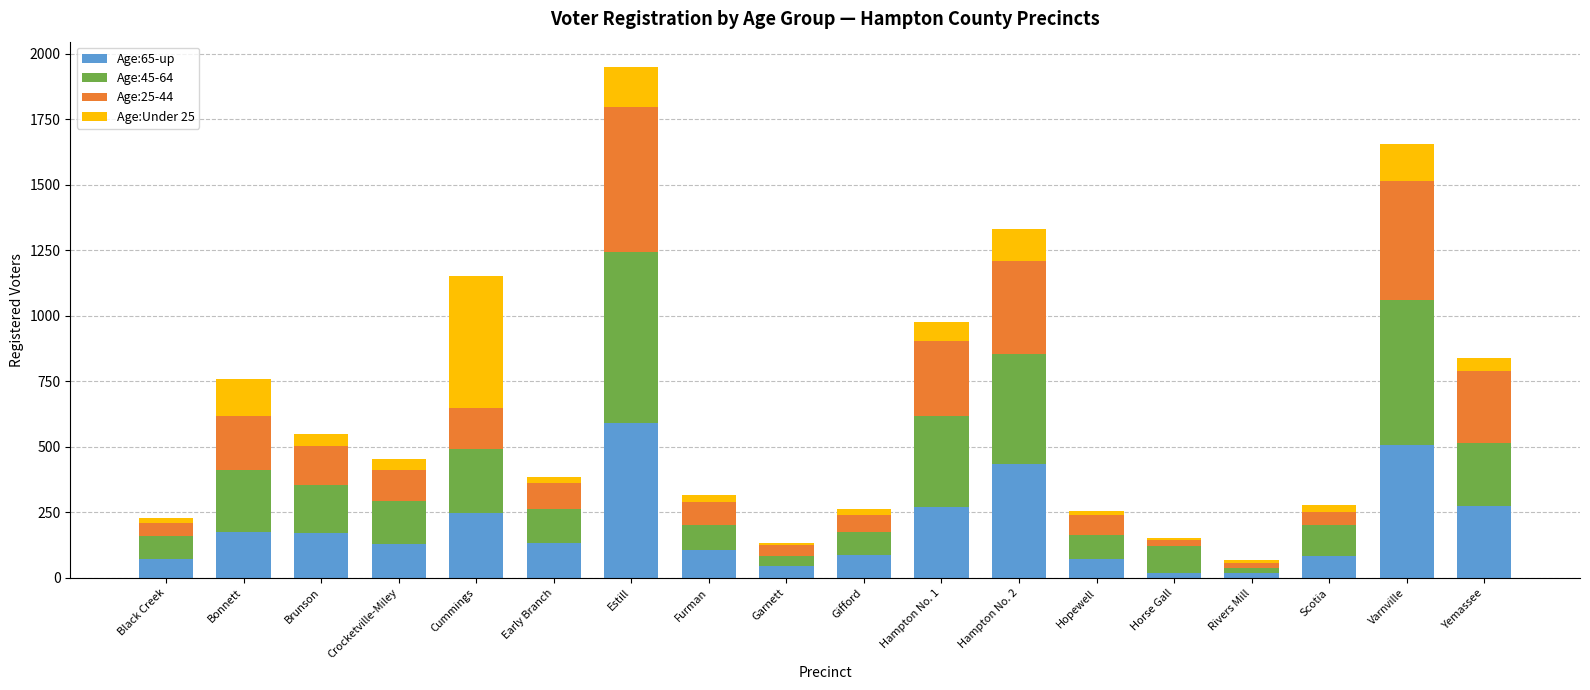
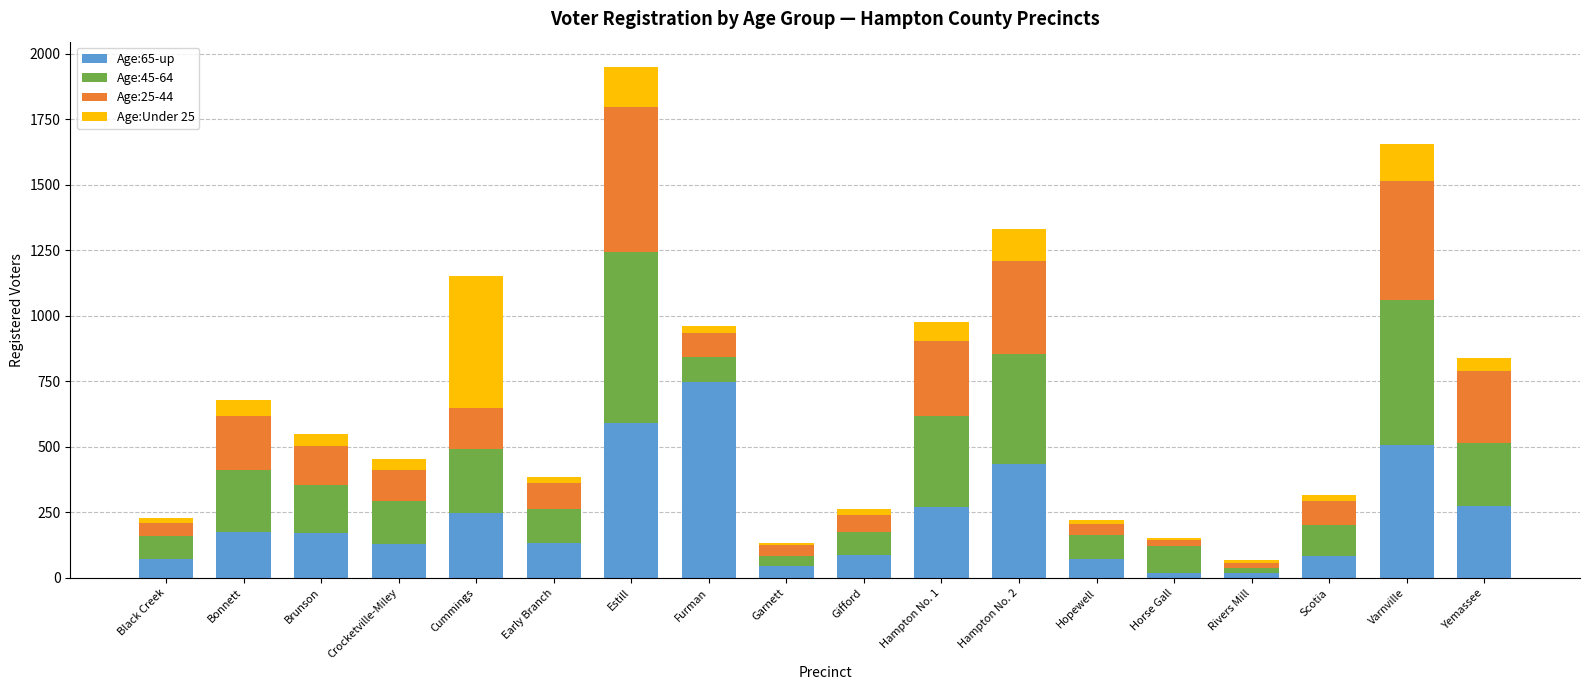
Age:Under 25, Bonnett: 140 -> 60
Age:65-up, Furman: 110 -> 750
Age:25-44, Hopewell: 80 -> 40
Age:25-44, Scotia: 50 -> 90
